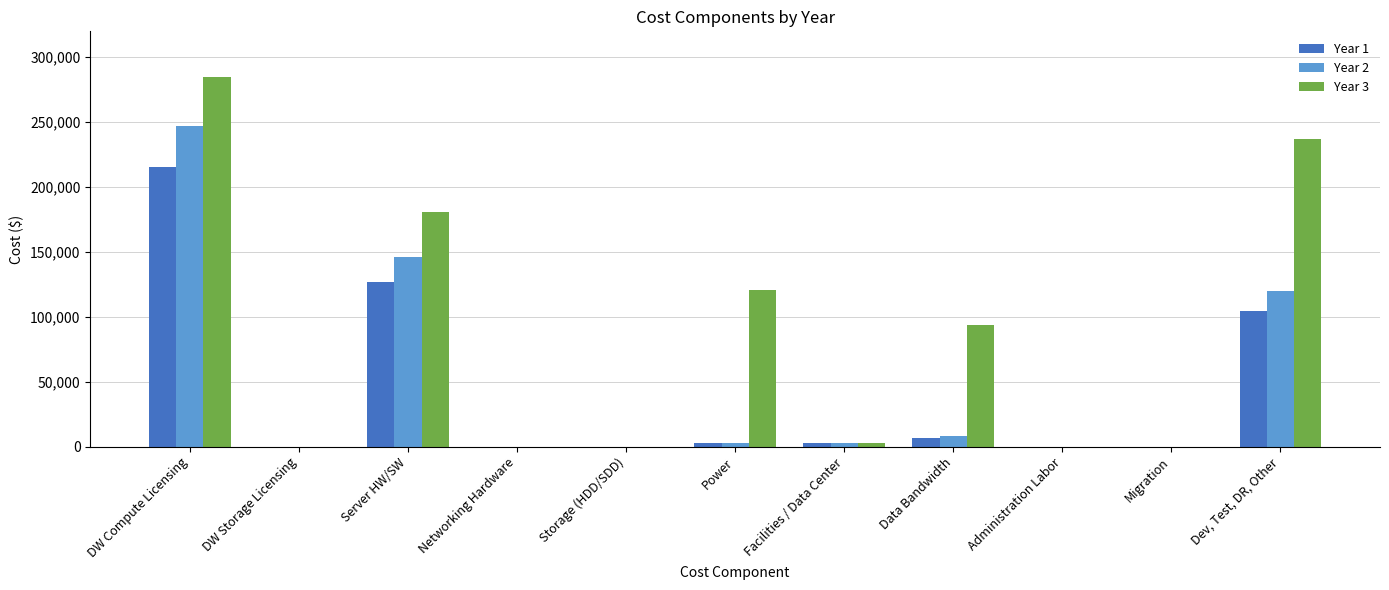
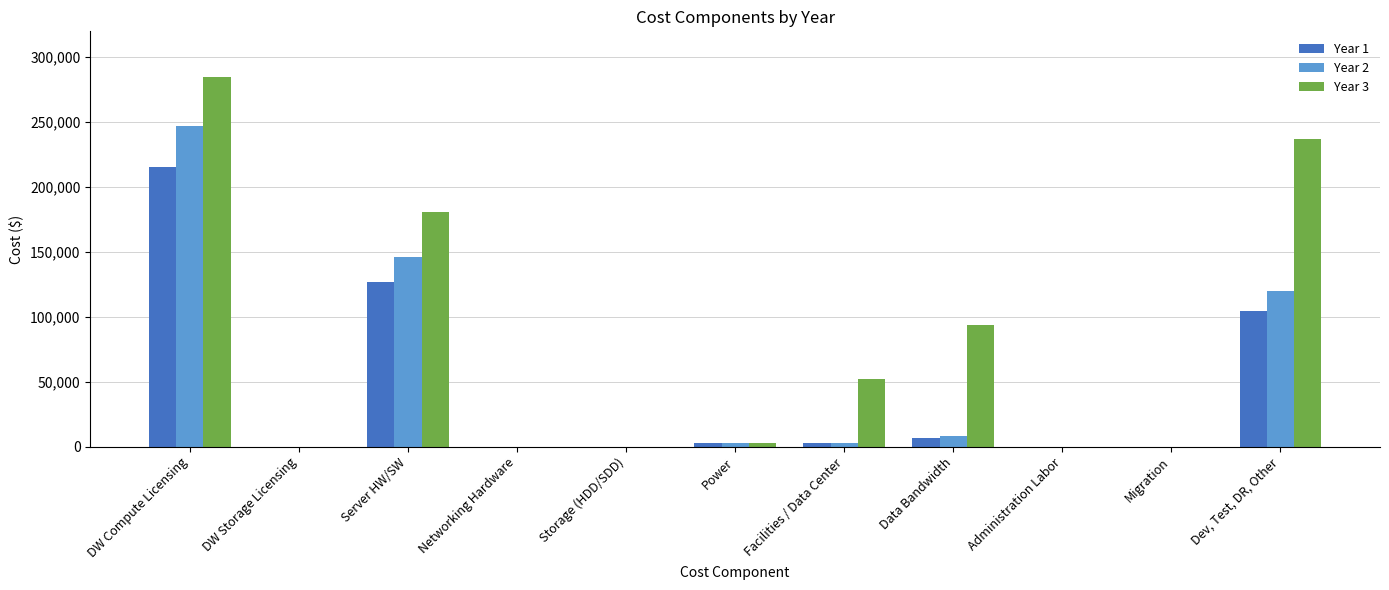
Year 3, Power: 121,000 -> 3,000
Year 3, Facilities / Data Center: 3,000 -> 53,000
